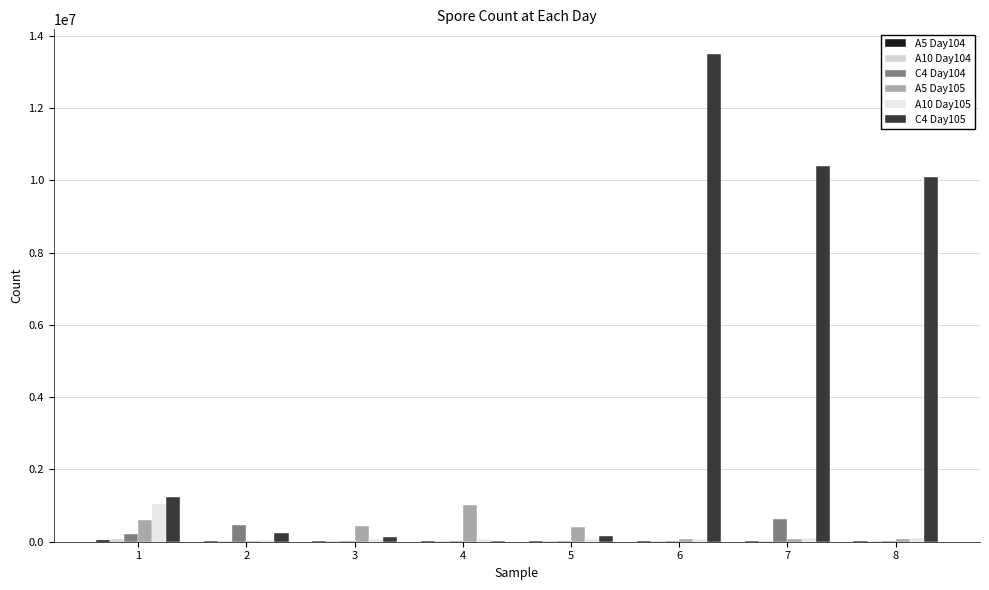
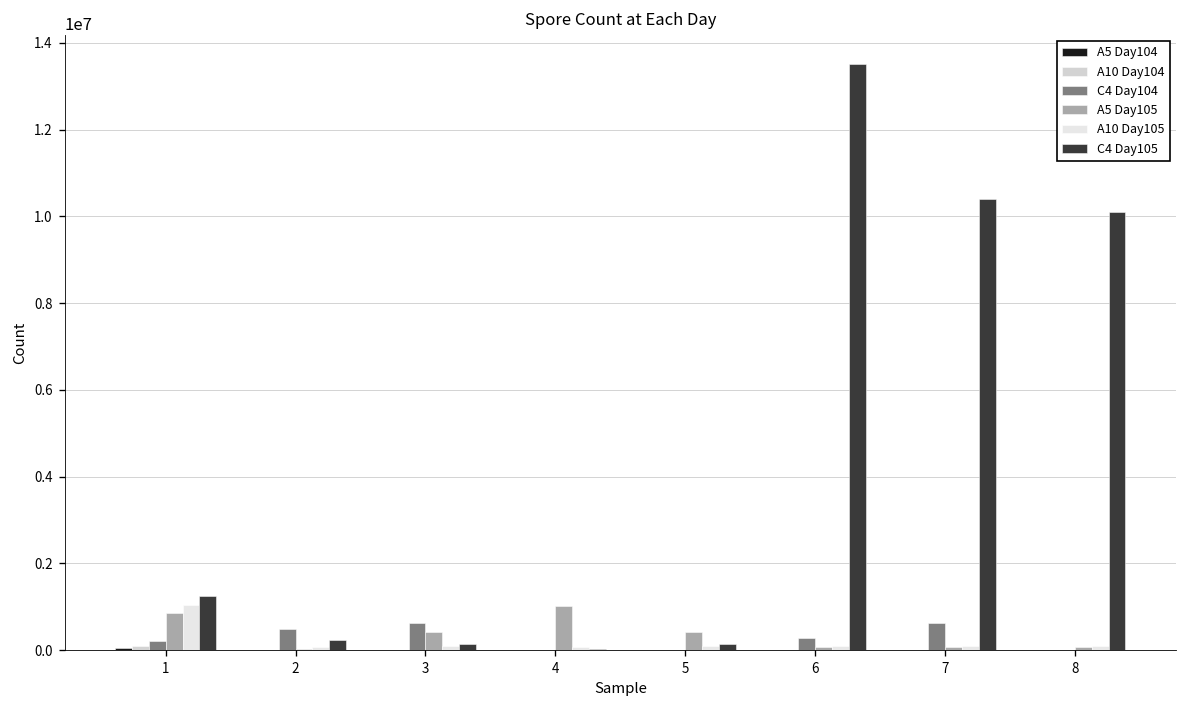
A5 Day105, 1: 600000 -> 900000
C4 Day104, 3: 0 -> 600000
C4 Day104, 6: 0 -> 300000
